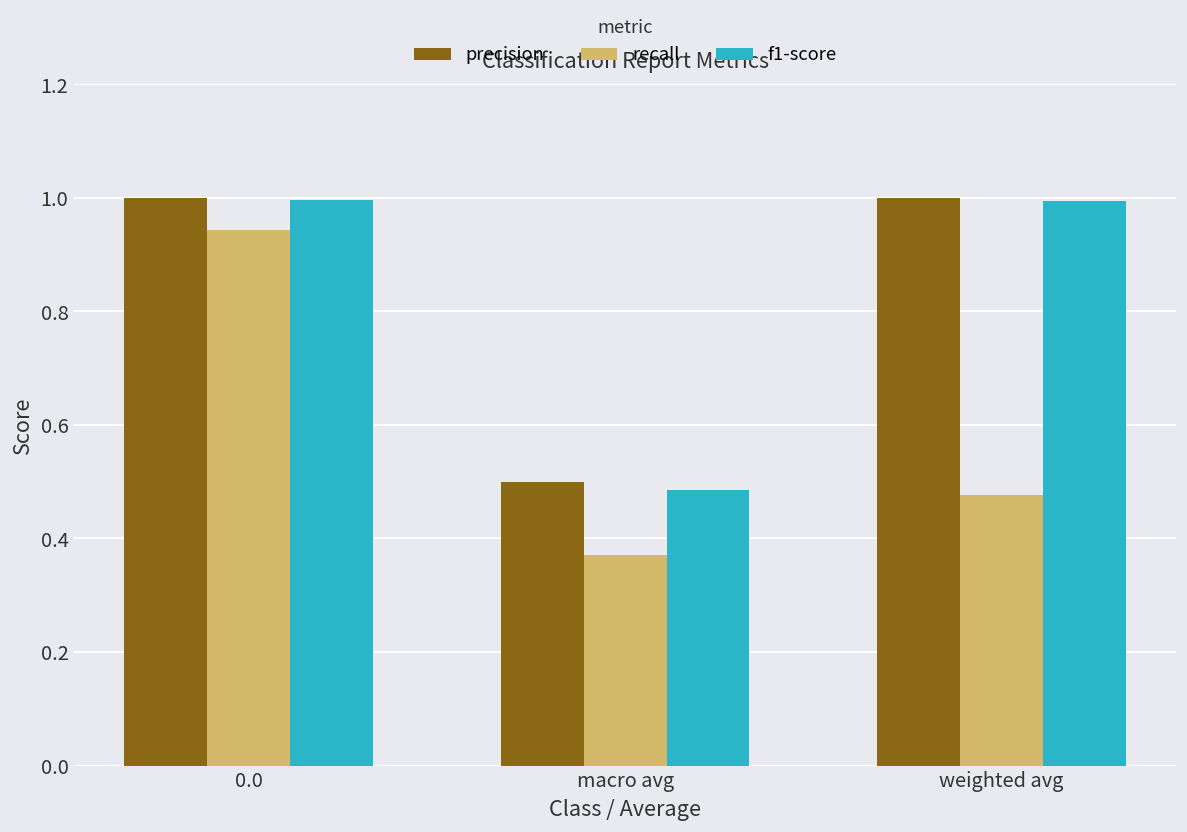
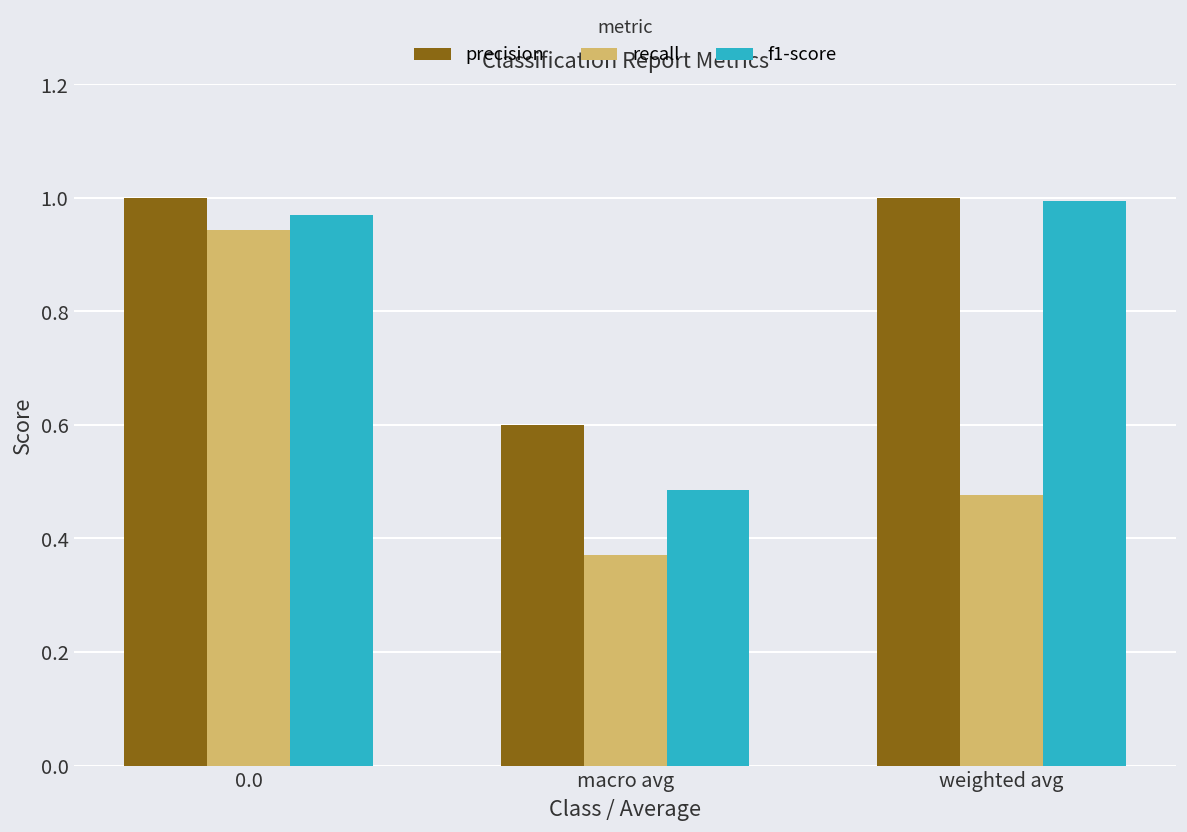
f1-score, 0.0: 1.00 -> 0.97
precision, macro avg: 0.5 -> 0.6
